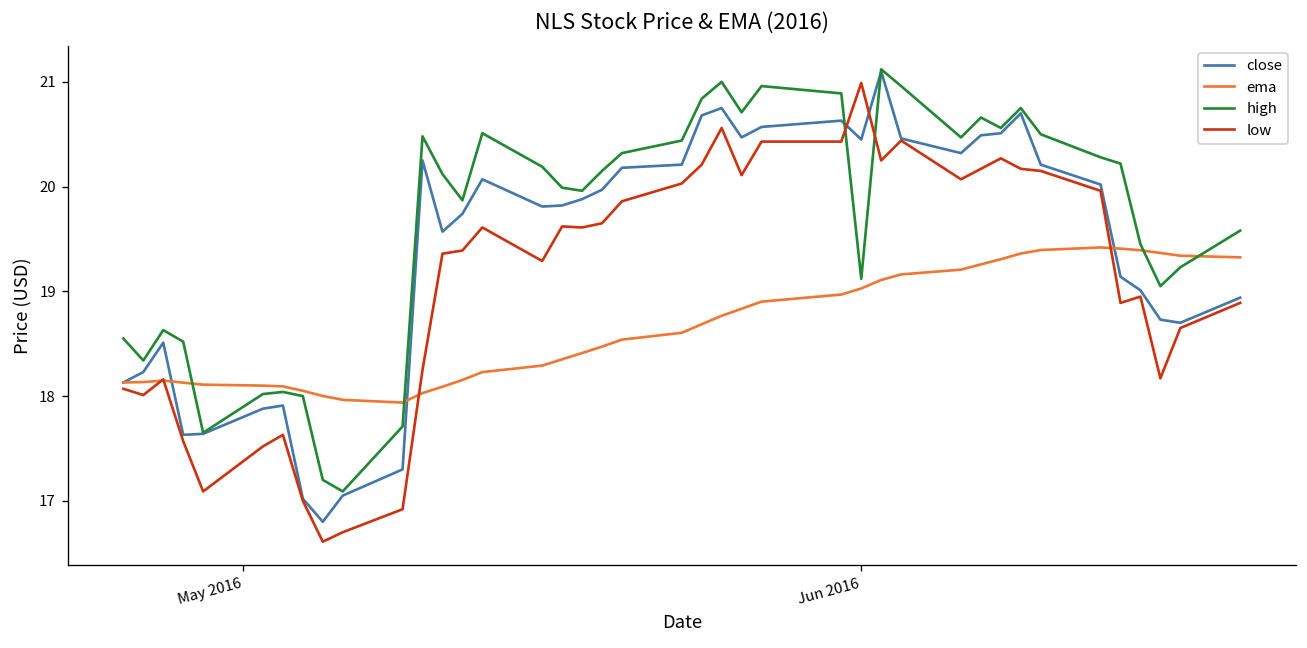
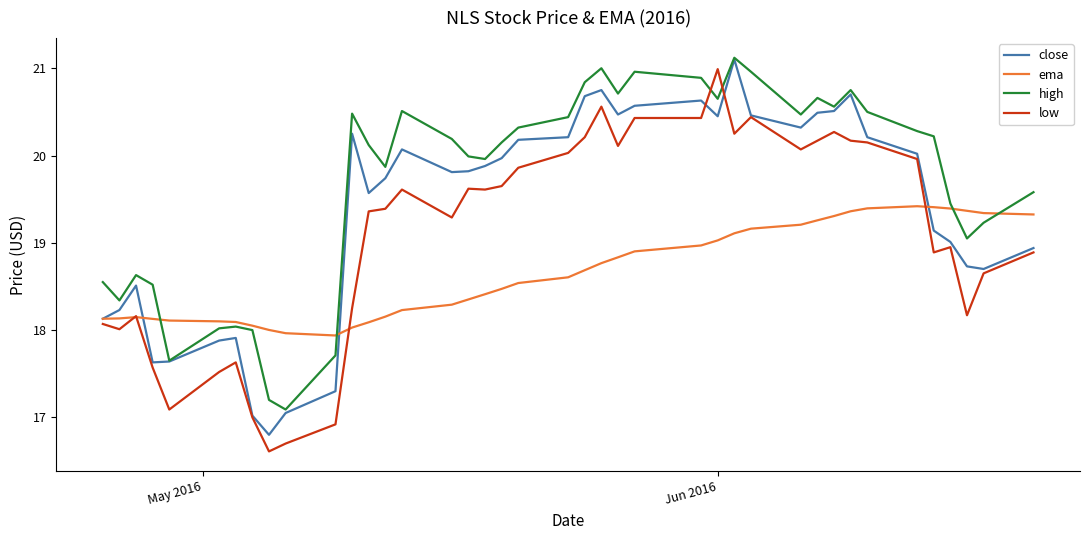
high, Jun 2016: 19.1 -> 20.7
